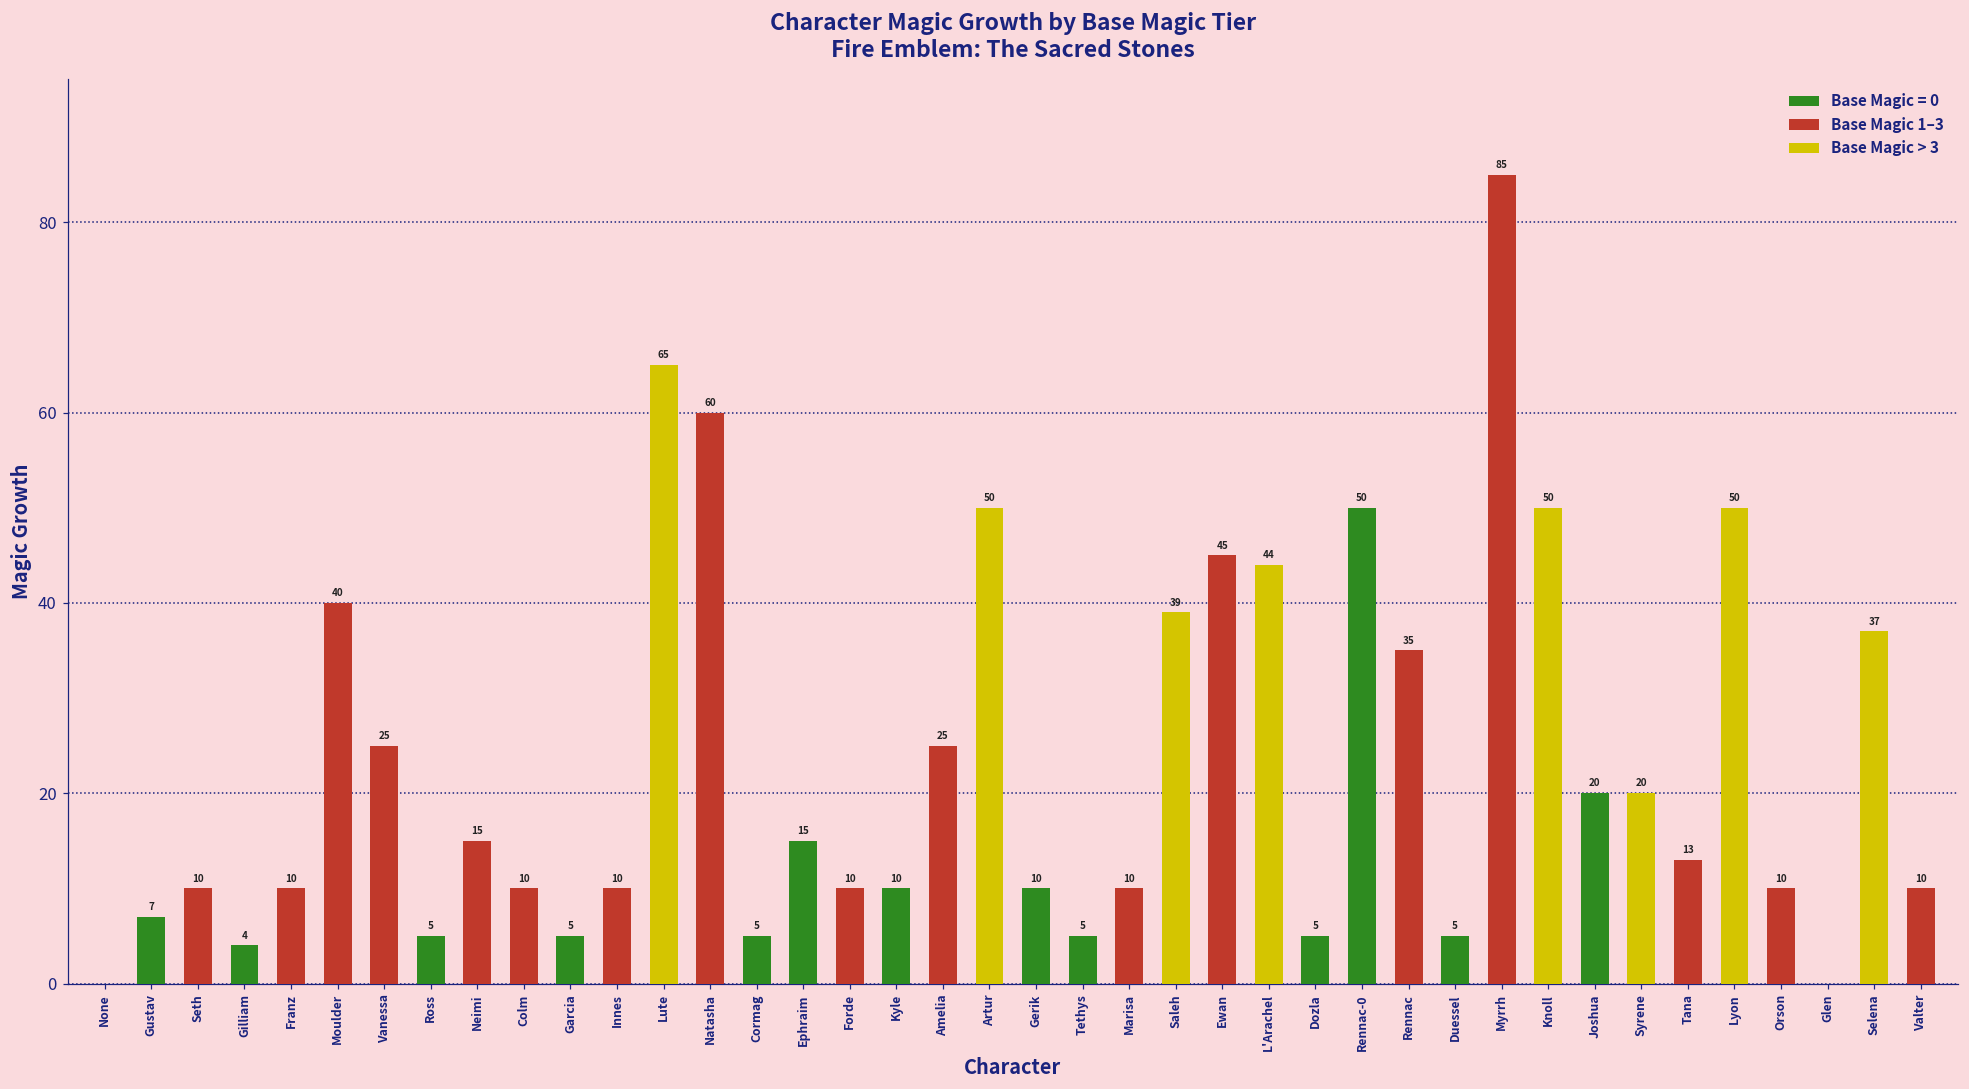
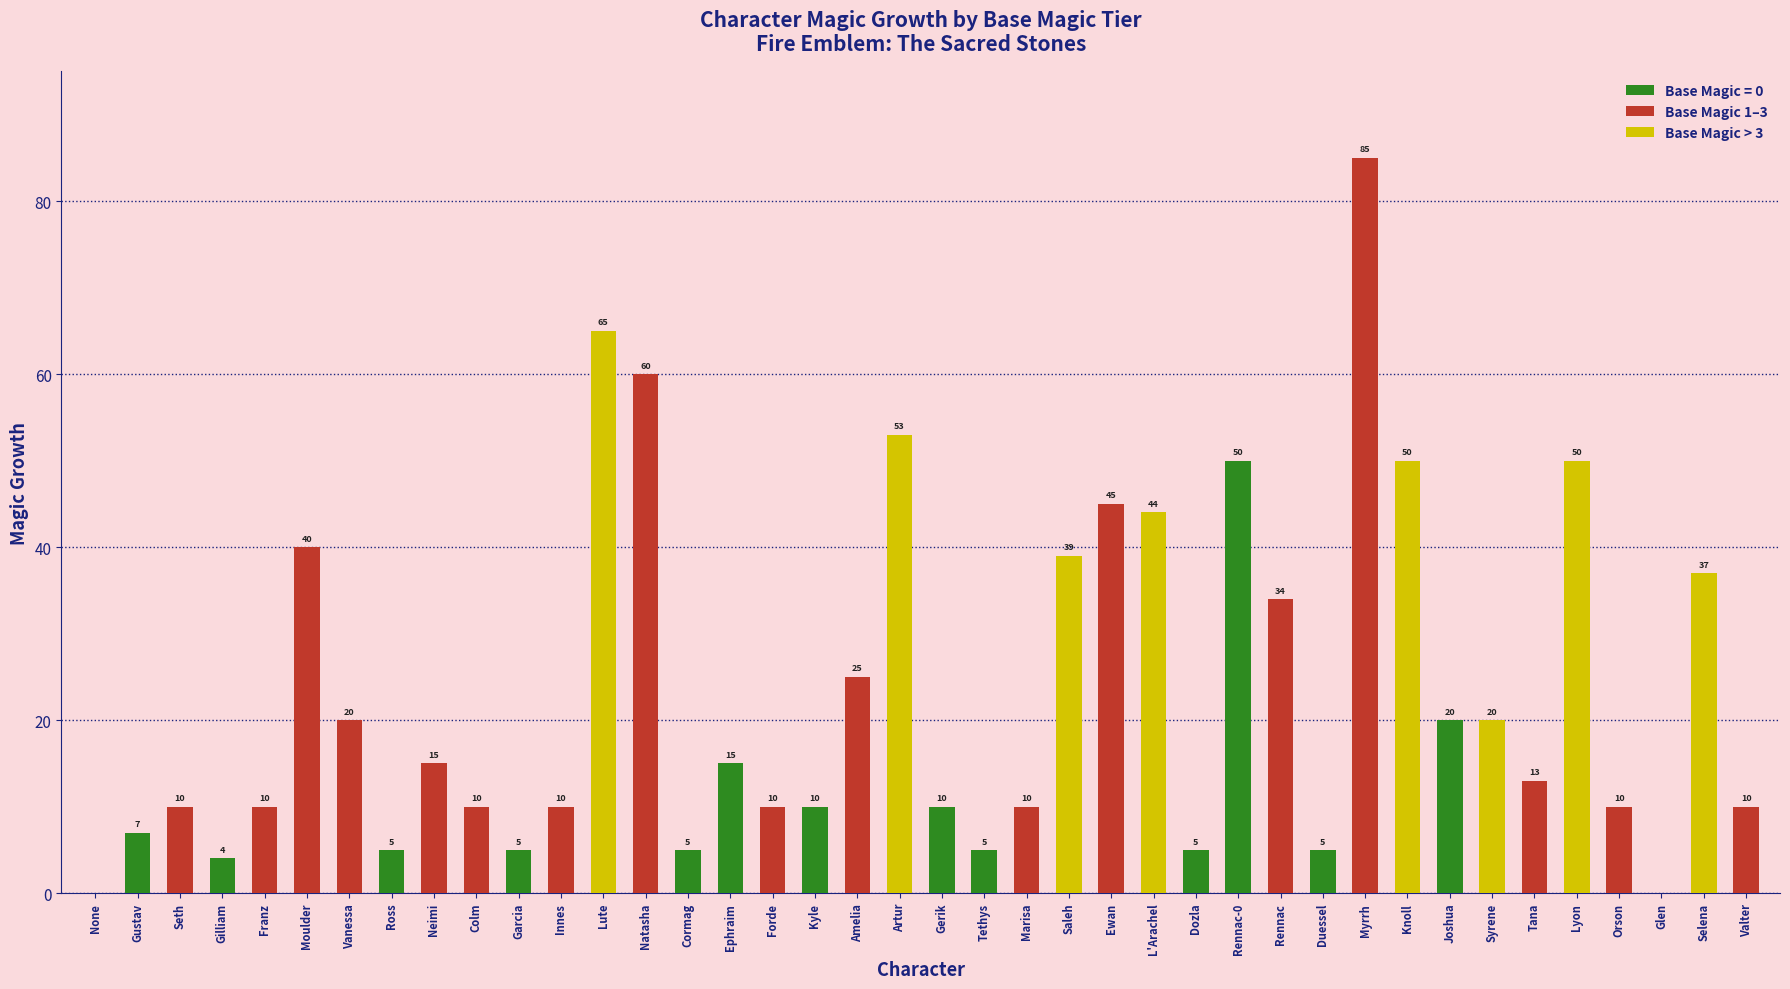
Base Magic 1–3, Vanessa: 25 -> 20
Base Magic > 3, Artur: 50 -> 53
Base Magic 1–3, Rennac: 35 -> 34
